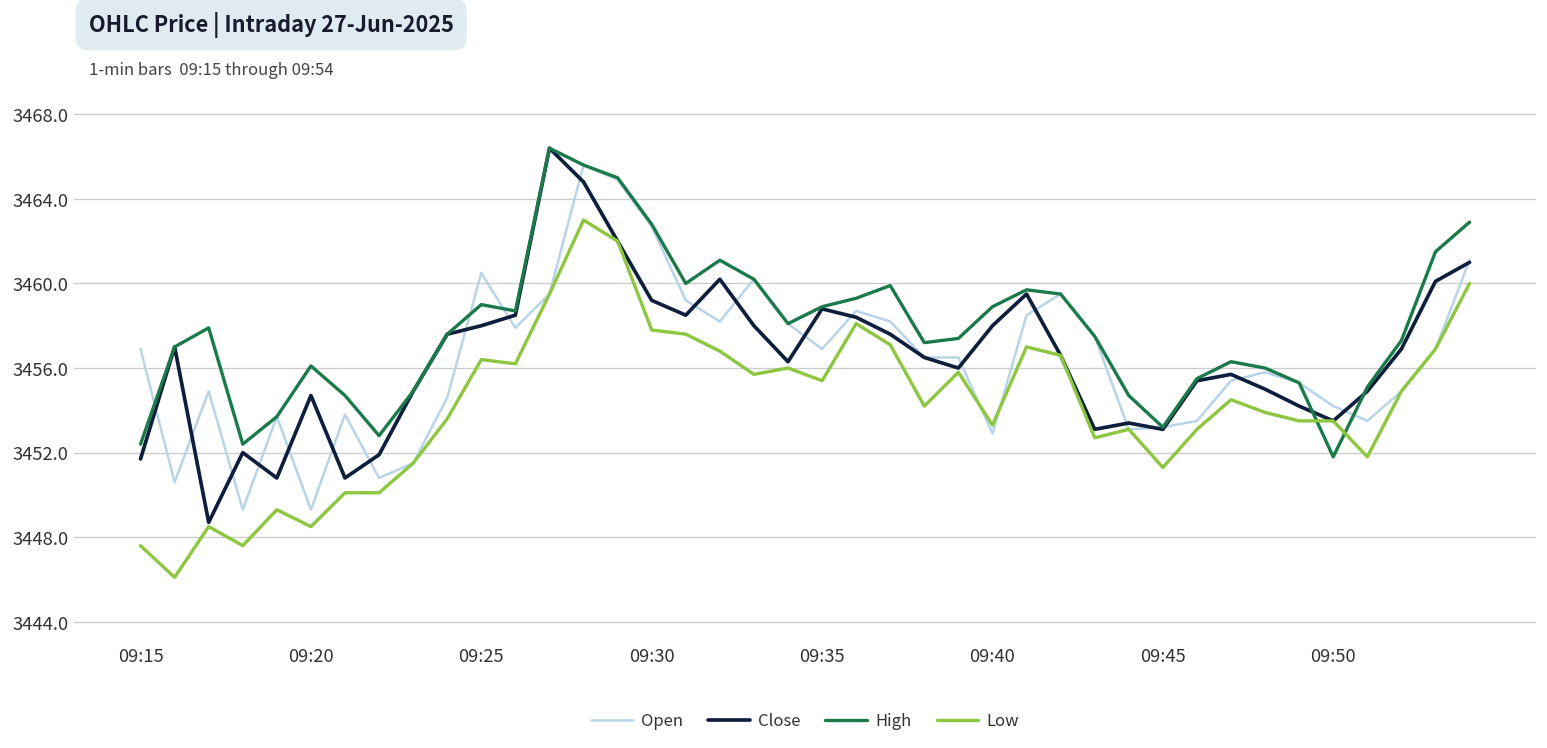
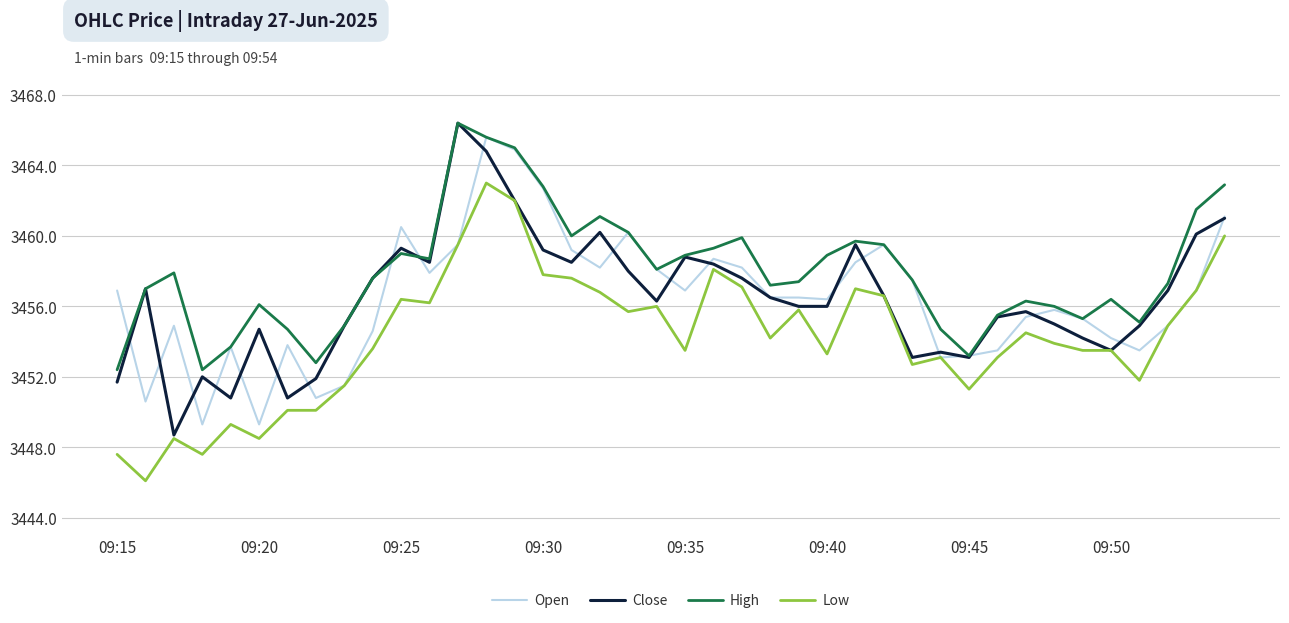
Close, 09:25: 3458.0 -> 3459.3
Low, 09:35: 3455.4 -> 3453.5
Open, 09:40: 3452.9 -> 3456.4
Close, 09:40: 3458 -> 3456
High, 09:50: 3451.8 -> 3456.4
